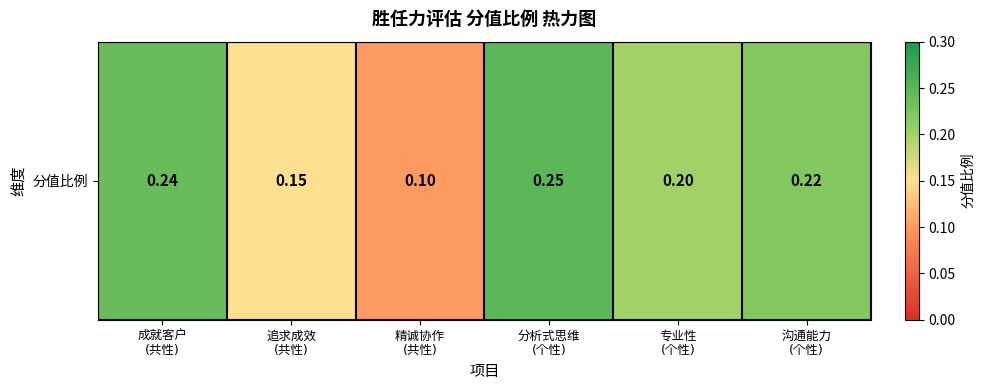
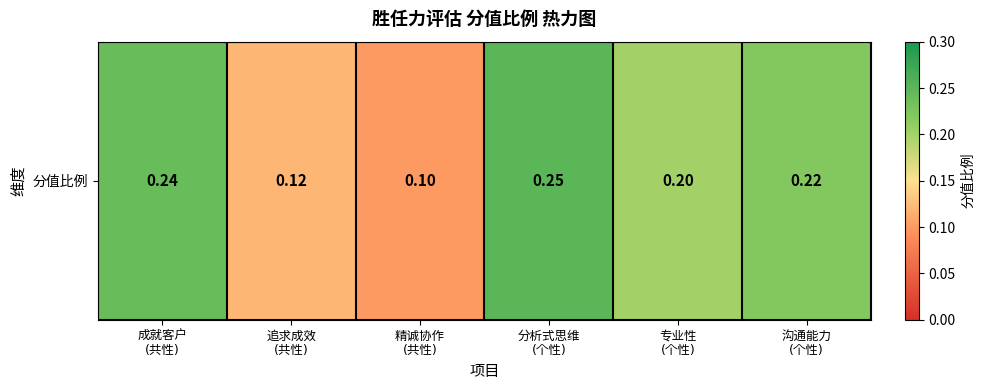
分值比例, 追求成效 (共性): 0.15 -> 0.12
